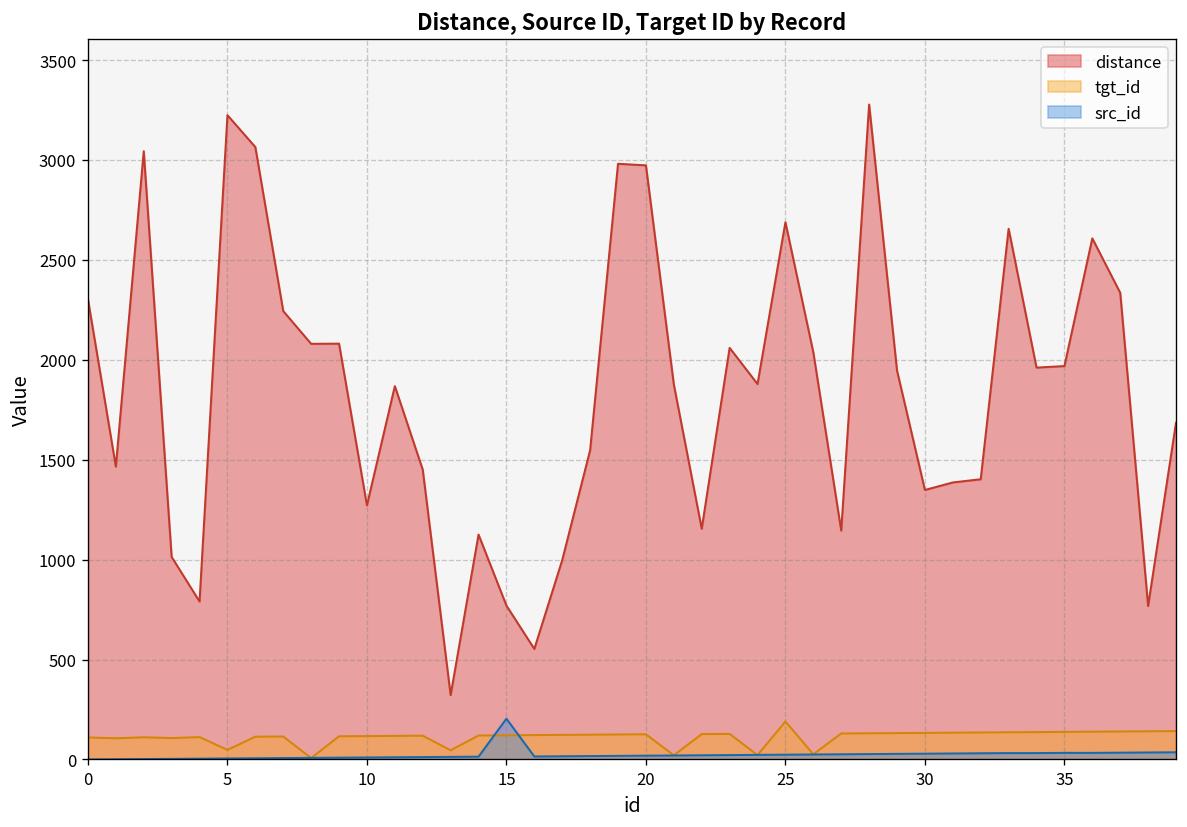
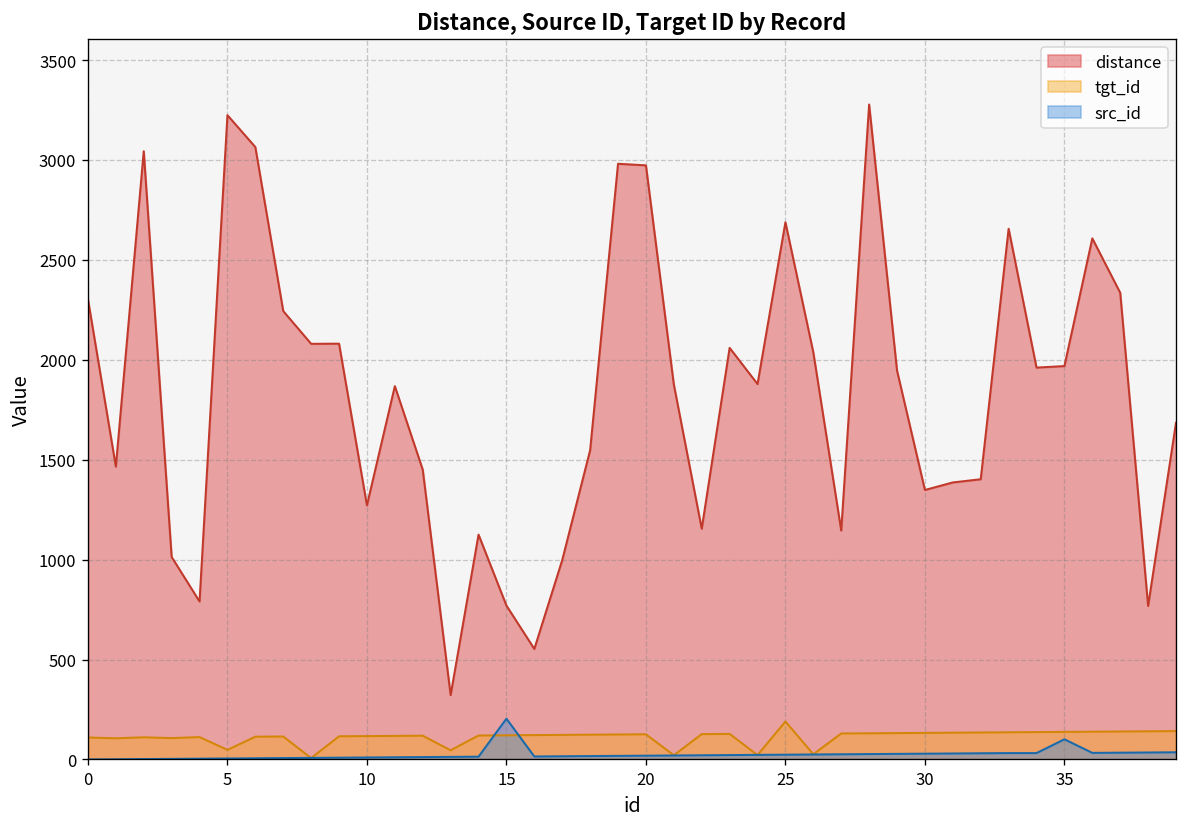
src_id, 35: 30 -> 100
